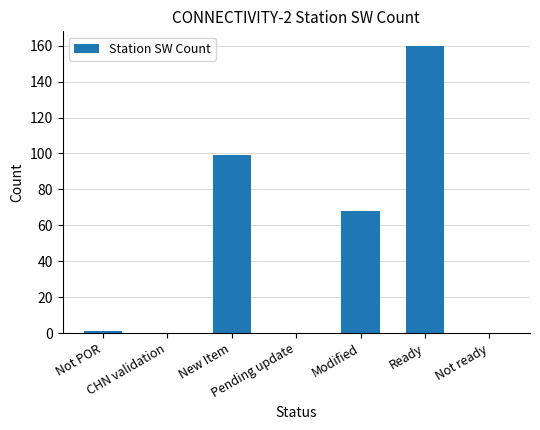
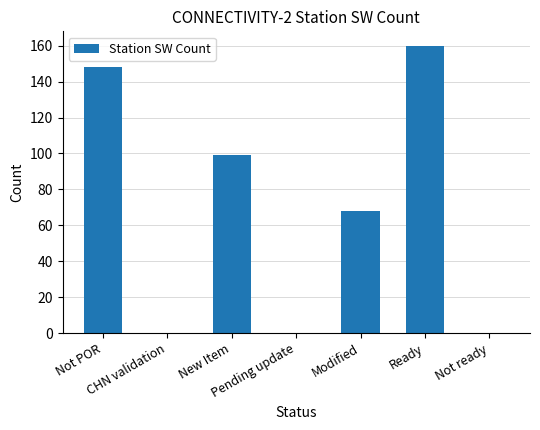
Not POR: 1 -> 148
